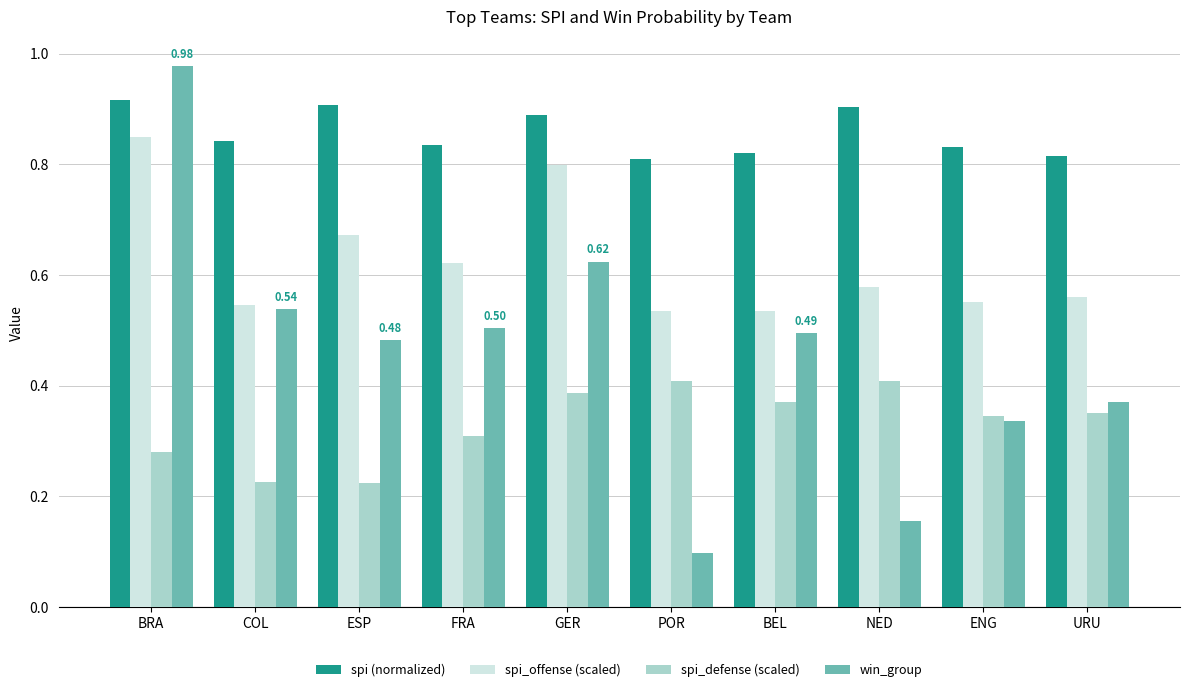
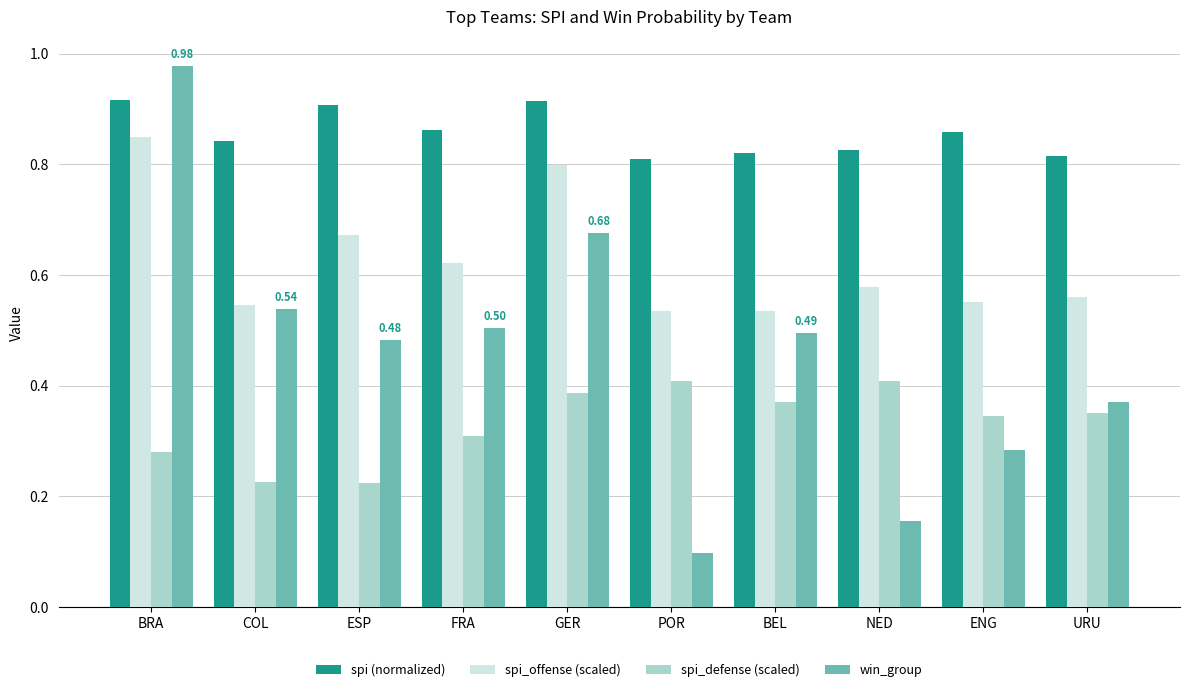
spi (normalized), FRA: 0.84 -> 0.86
spi (normalized), GER: 0.89 -> 0.91
win_group, GER: 0.62 -> 0.68
spi (normalized), NED: 0.90 -> 0.83
spi (normalized), ENG: 0.83 -> 0.86
win_group, ENG: 0.34 -> 0.28
